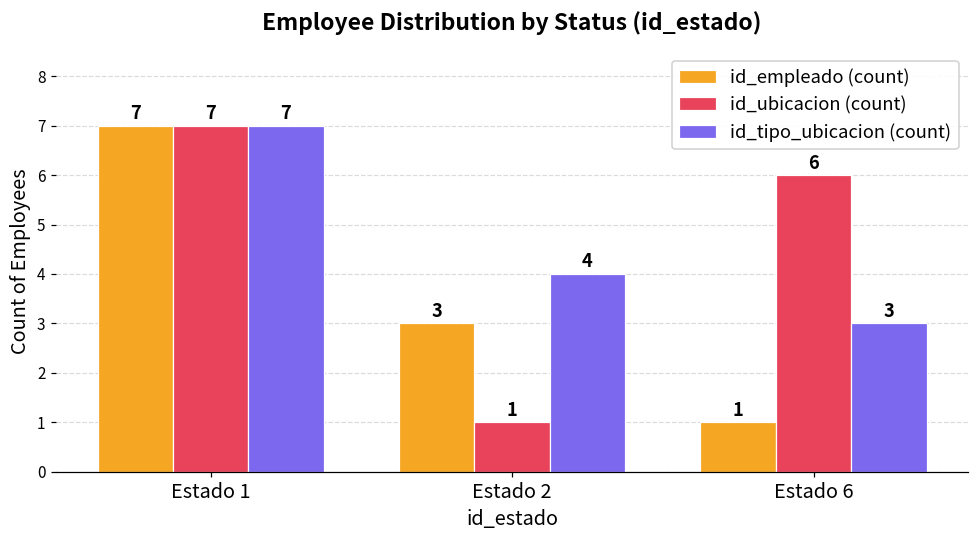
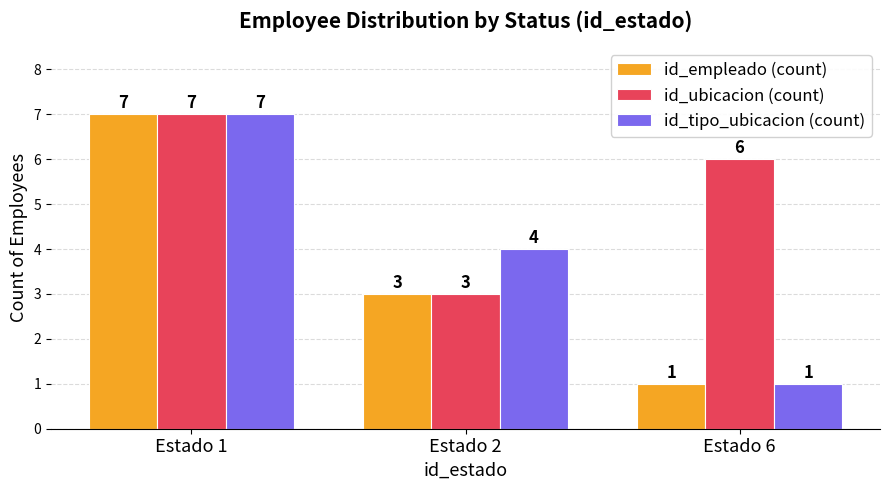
id_ubicacion (count), Estado 2: 1 -> 3
id_tipo_ubicacion (count), Estado 6: 3 -> 1
